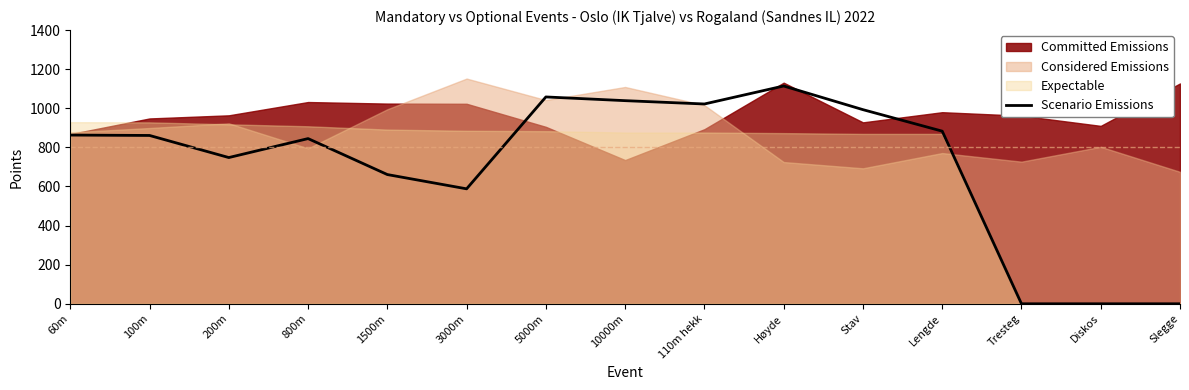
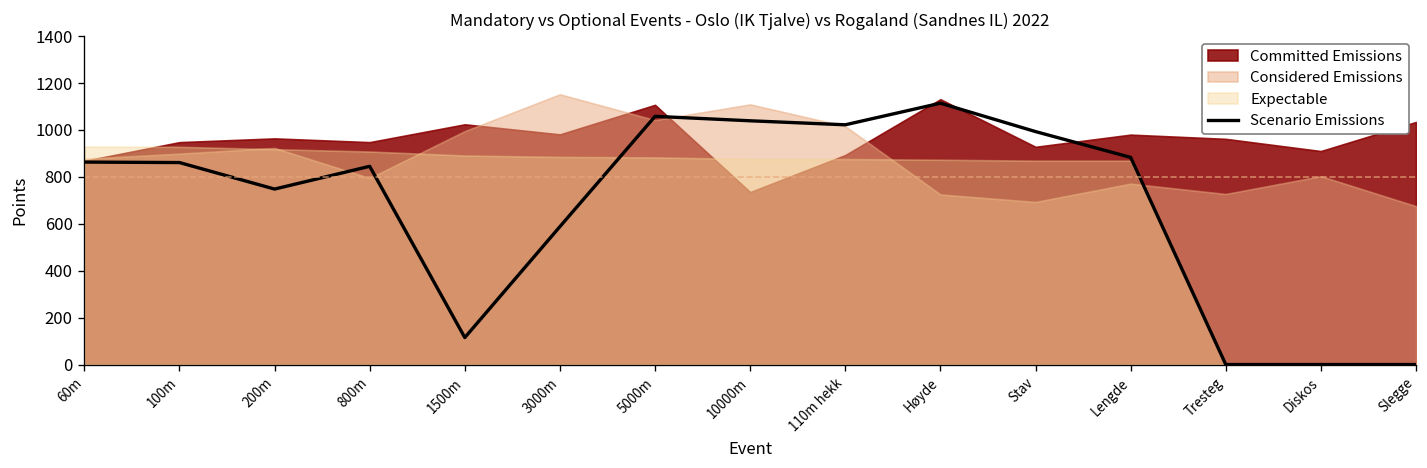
Committed Emissions, 800m: 1030 -> 950
Scenario Emissions, 1500m: 660 -> 120
Committed Emissions, 3000m: 1020 -> 980
Committed Emissions, 5000m: 910 -> 1110
Committed Emissions, Slegge: 1130 -> 1030
